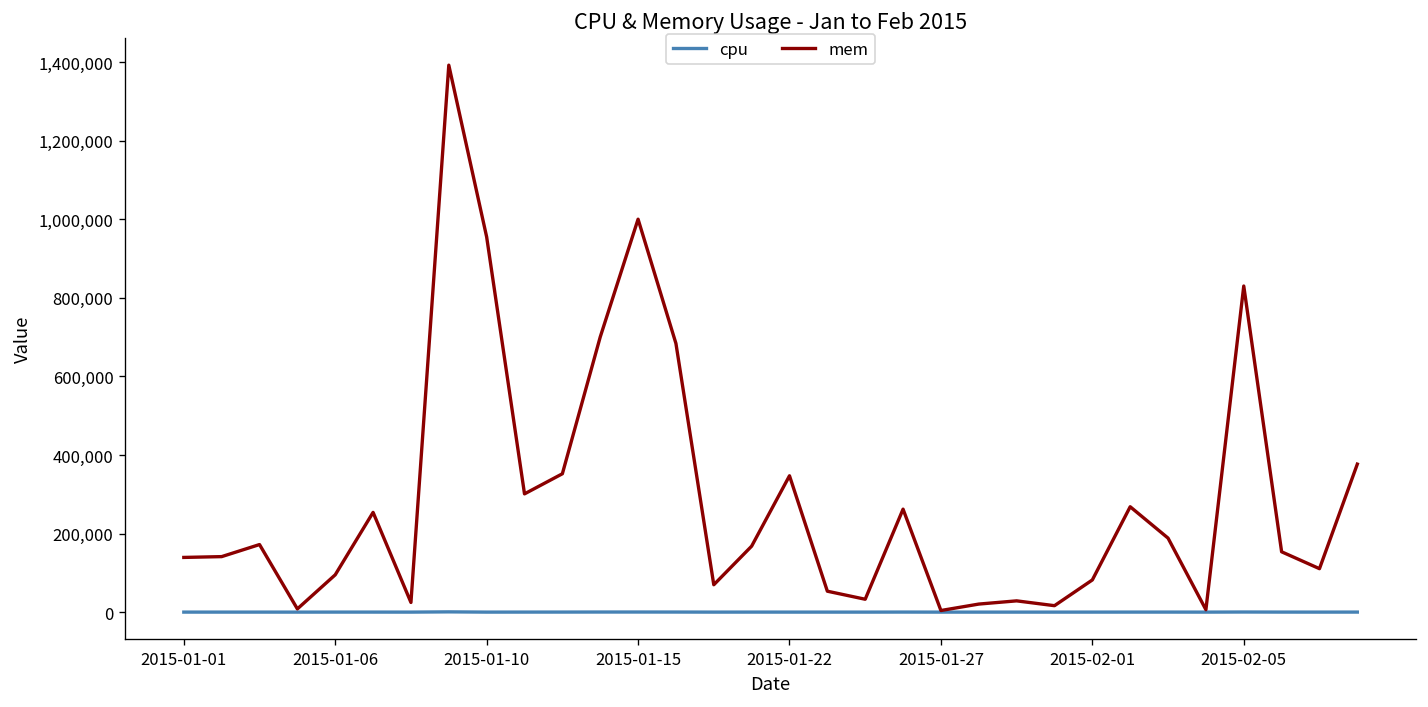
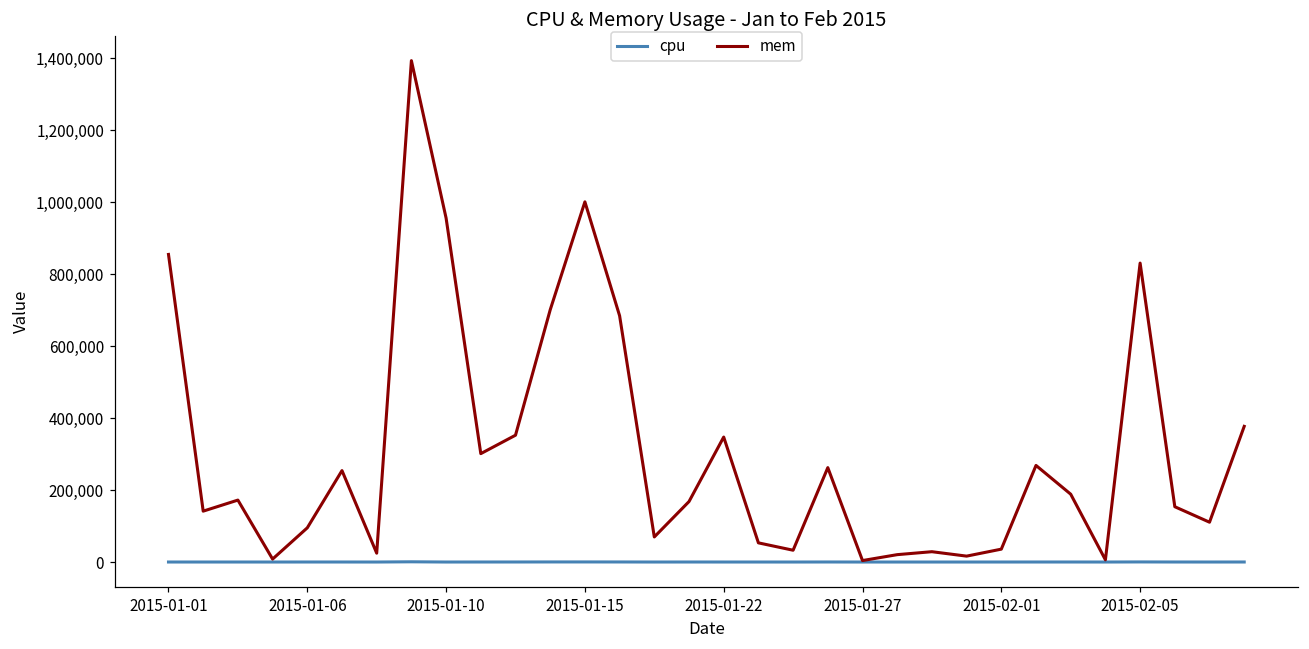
mem, 2015-01-01: 140,000 -> 850,000
mem, 2015-02-01: 80,000 -> 40,000
